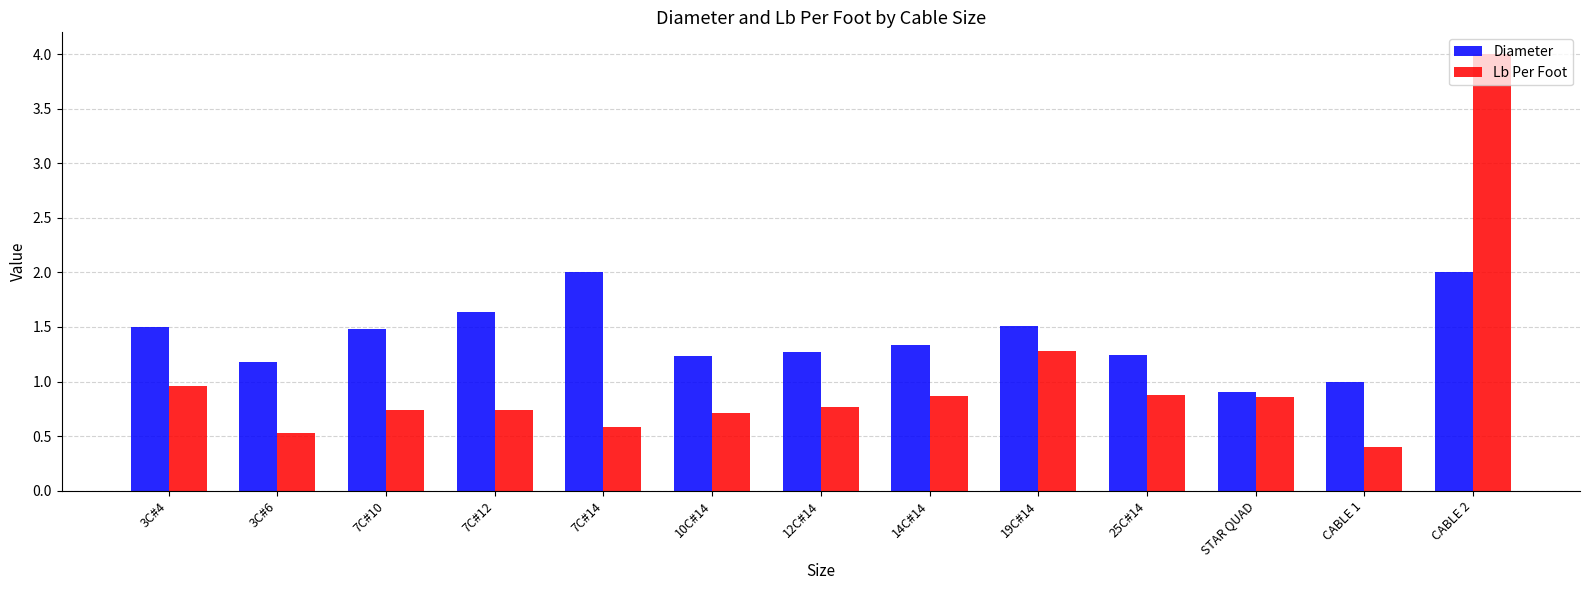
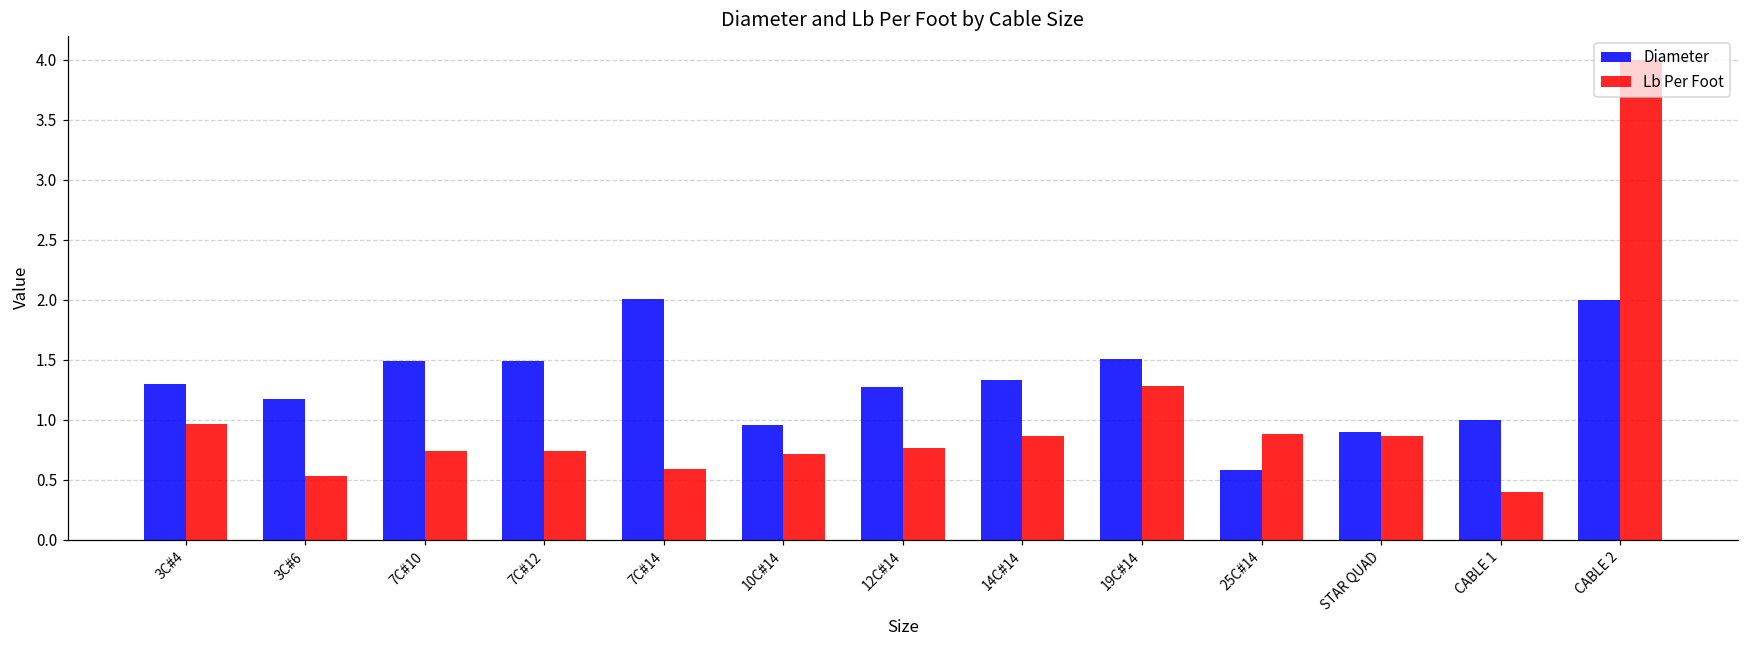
Diameter, 3C#4: 1.5 -> 1.3
Diameter, 7C#12: 1.64 -> 1.49
Diameter, 10C#14: 1.23 -> 0.96
Diameter, 25C#14: 1.24 -> 0.58
